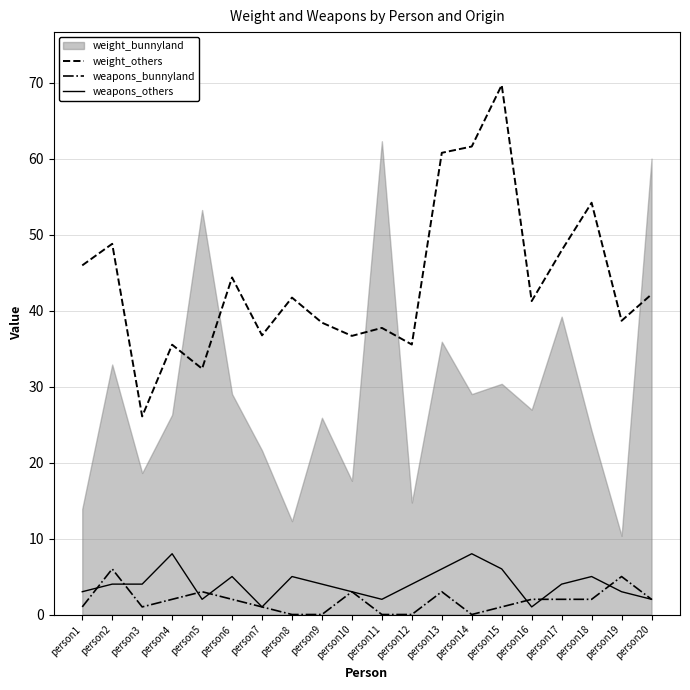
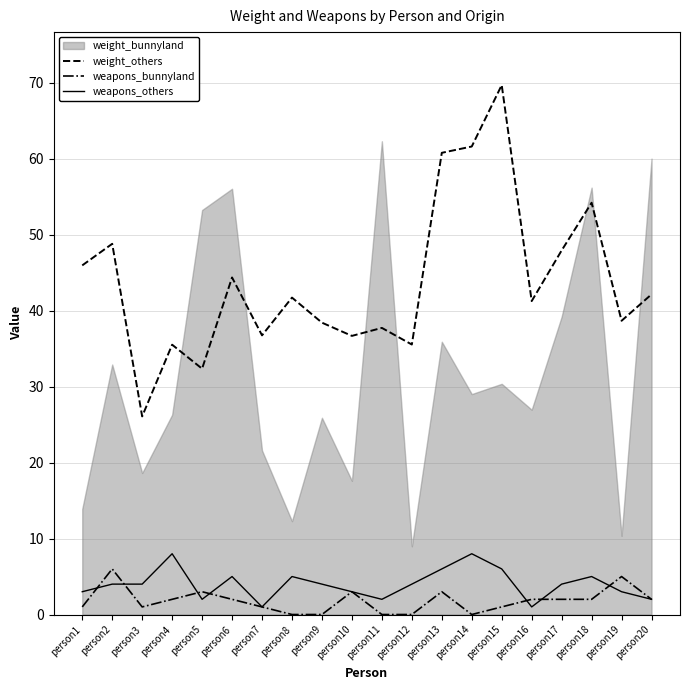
weight_bunnyland, person6: 29 -> 56
weight_bunnyland, person12: 15 -> 9
weight_bunnyland, person18: 24 -> 56
